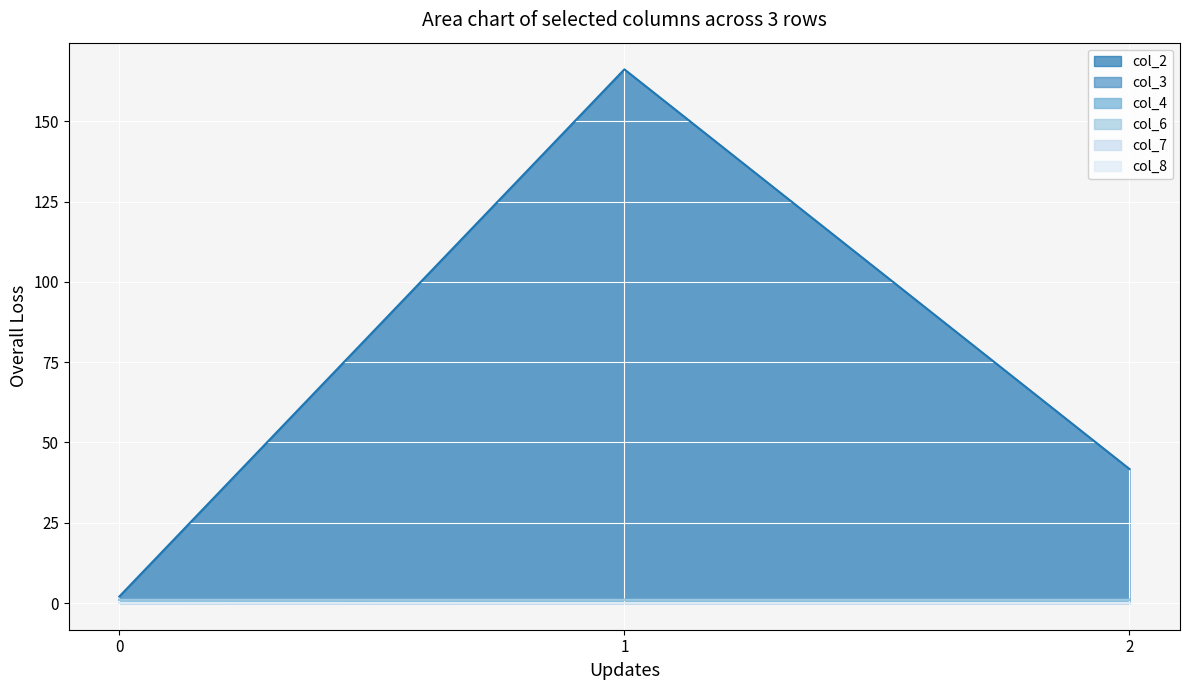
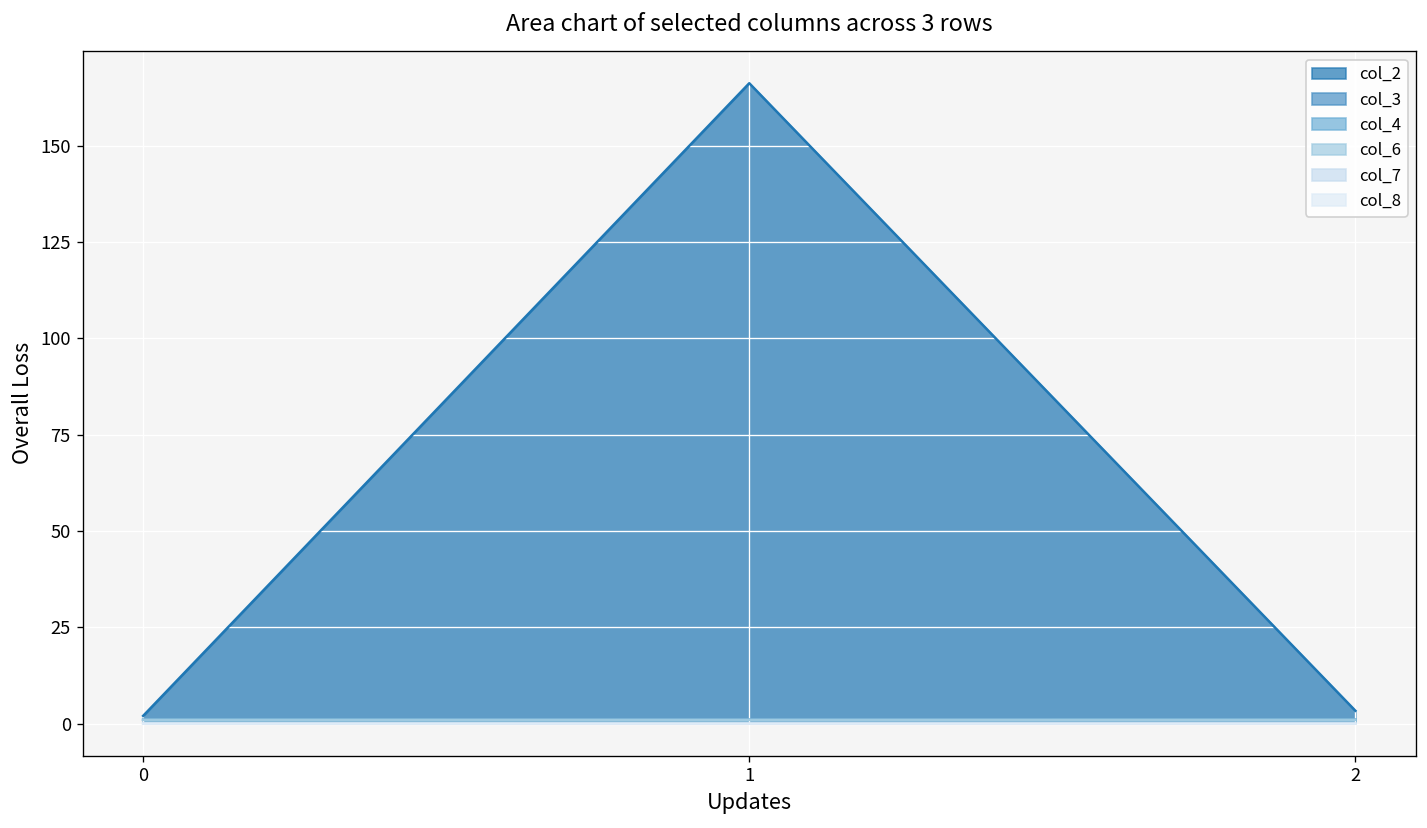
col_2, 2: 42 -> 3
